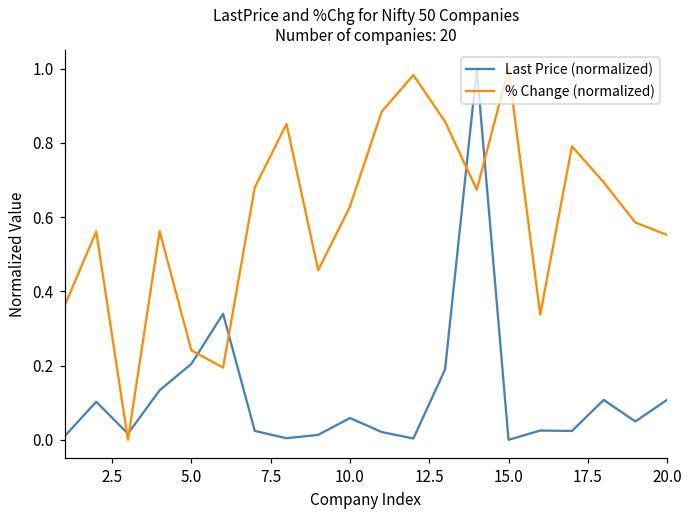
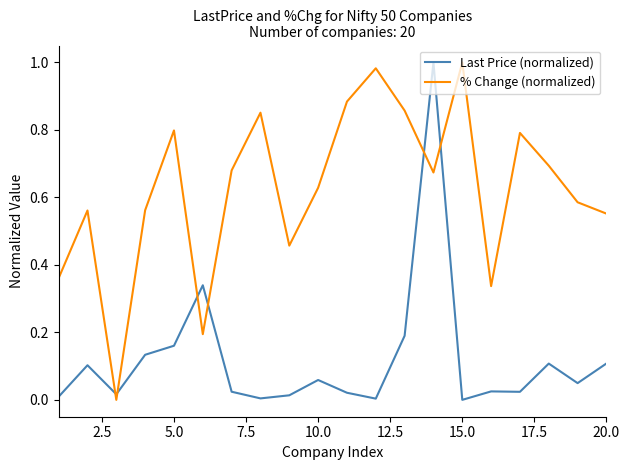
Last Price (normalized), 5.0: 0.20 -> 0.16
% Change (normalized), 5.0: 0.24 -> 0.80
